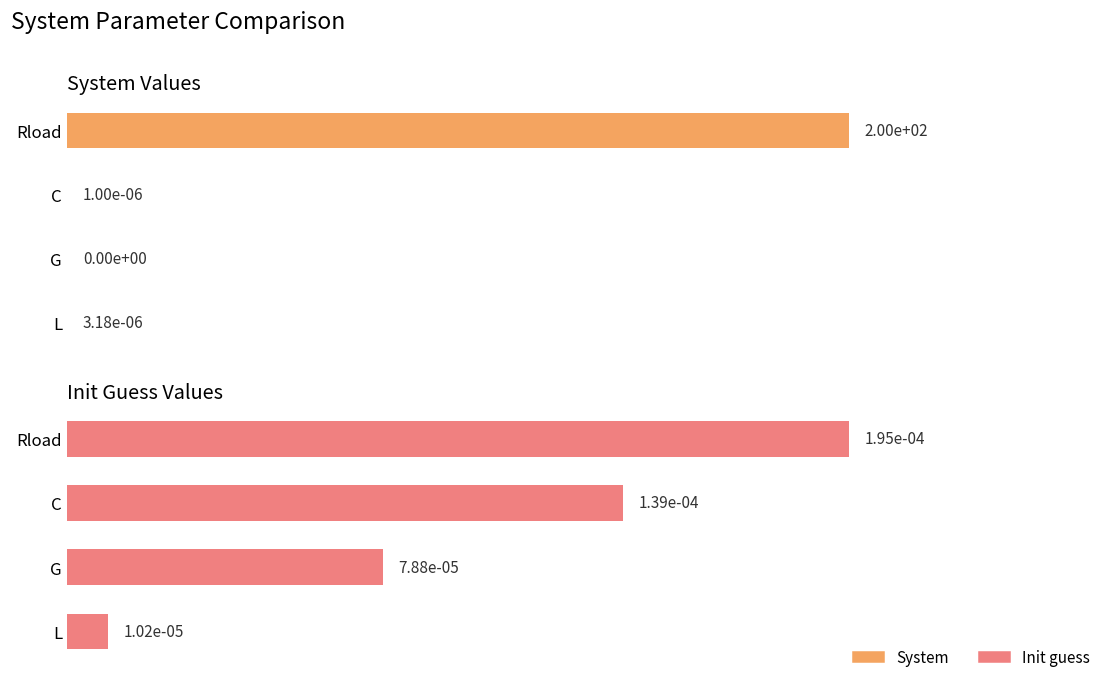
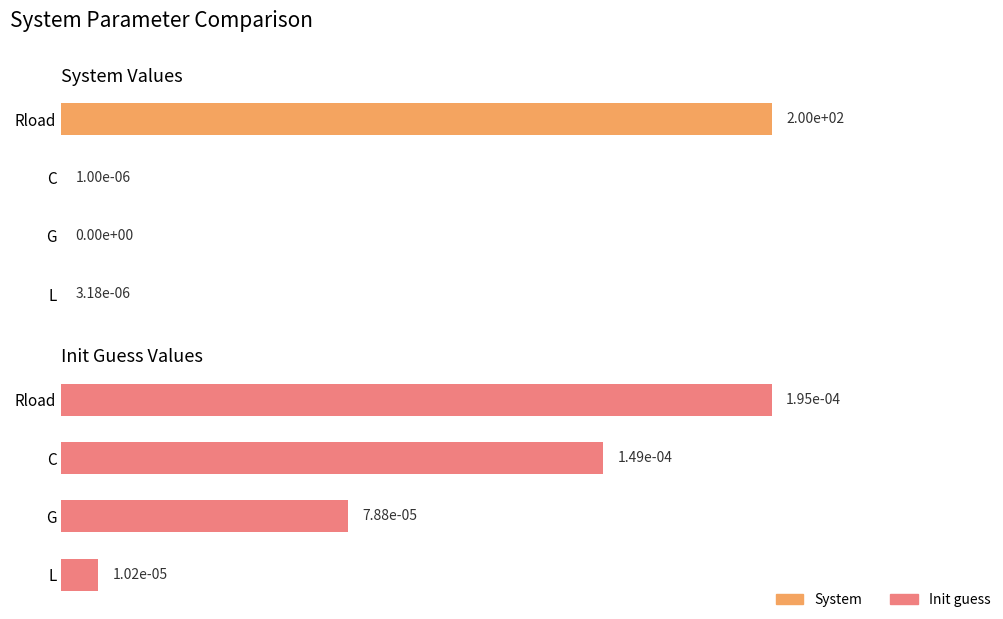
Init Guess Values, C: 1.39e-04 -> 1.49e-04
